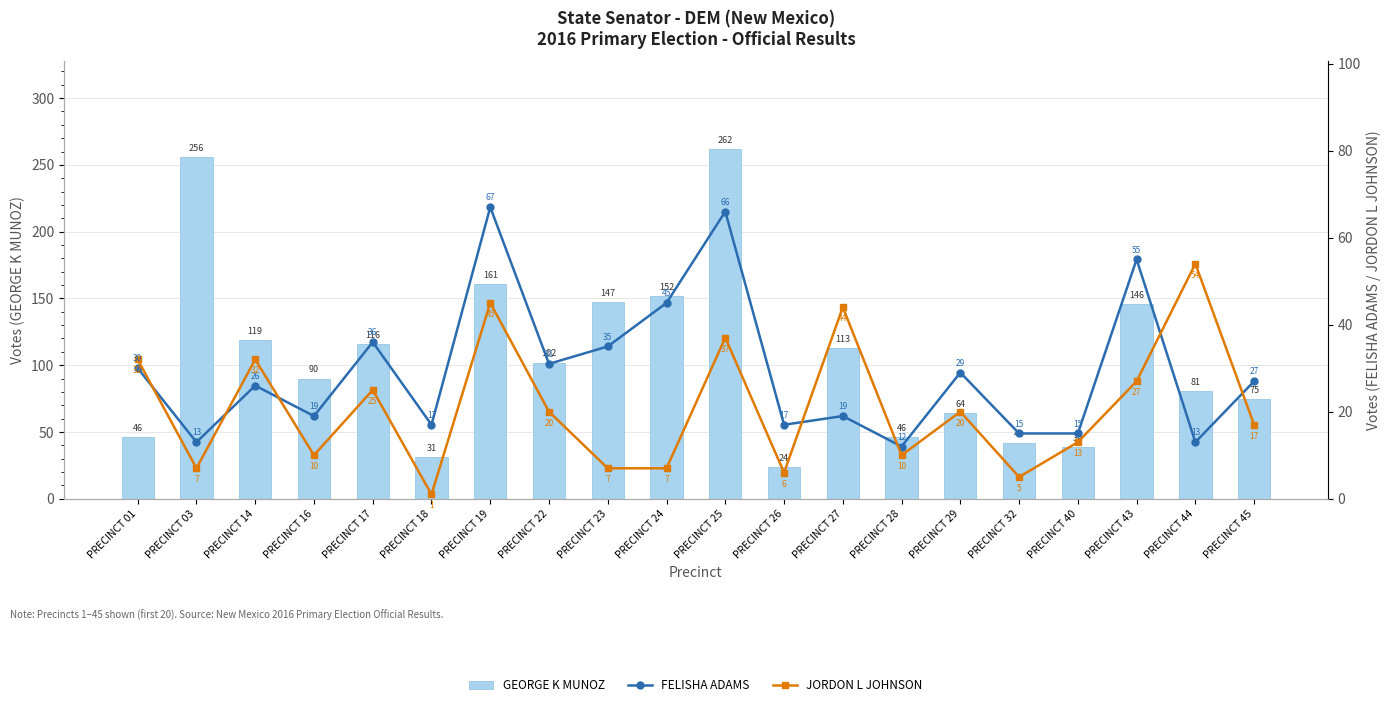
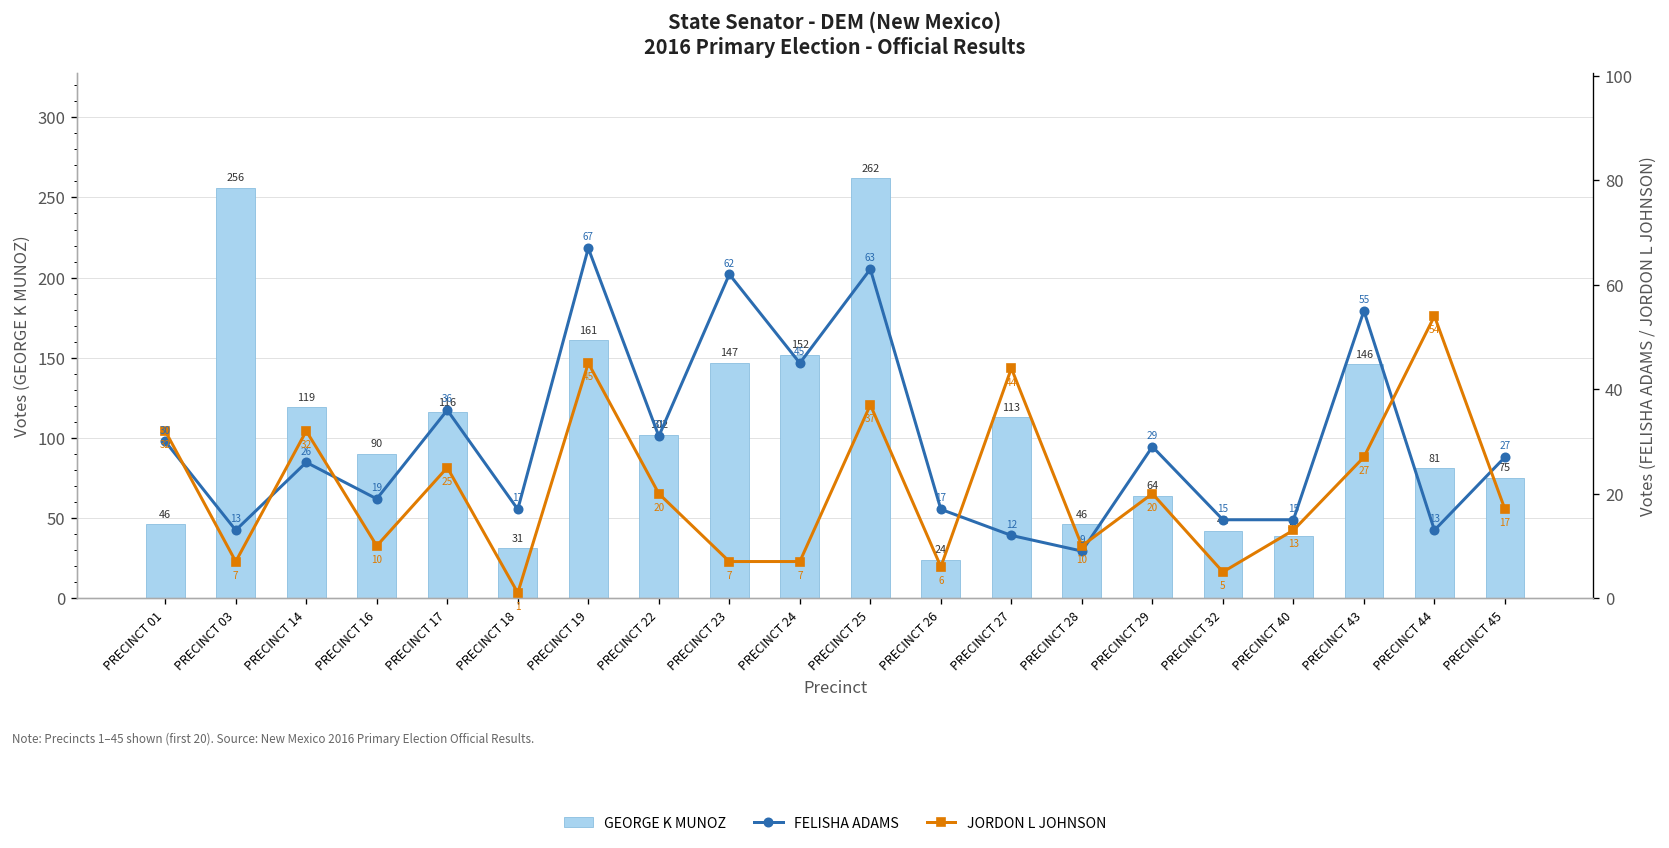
FELISHA ADAMS, PRECINCT 23: 35 -> 62
FELISHA ADAMS, PRECINCT 25: 66 -> 63
FELISHA ADAMS, PRECINCT 27: 19 -> 12
FELISHA ADAMS, PRECINCT 28: 12 -> 9
